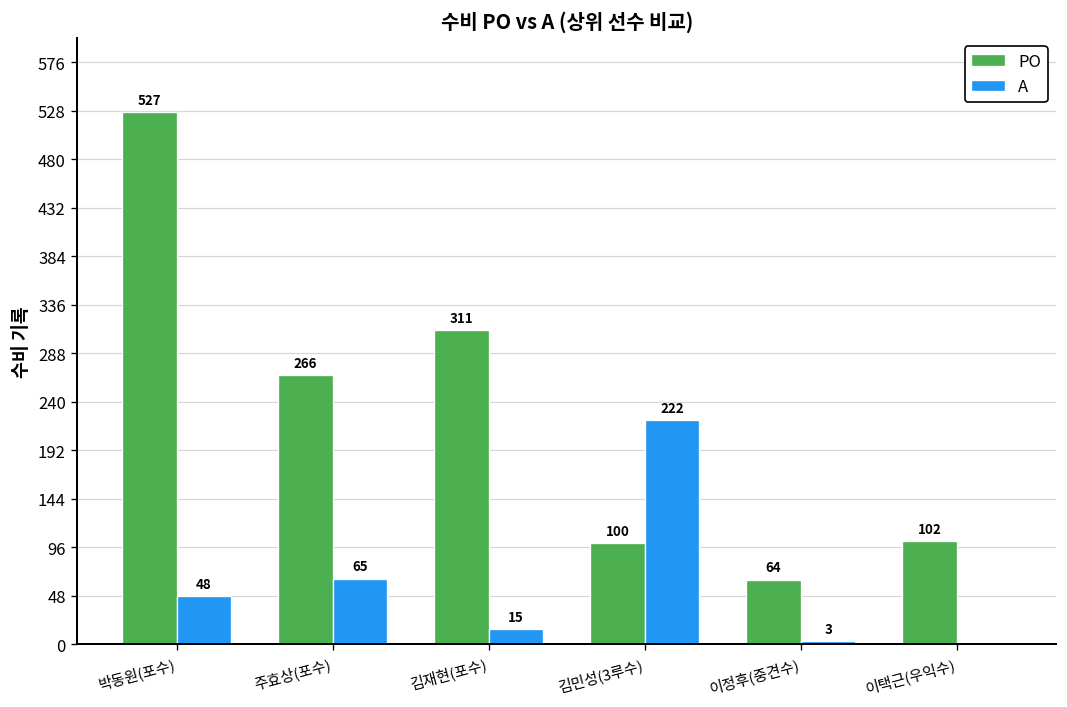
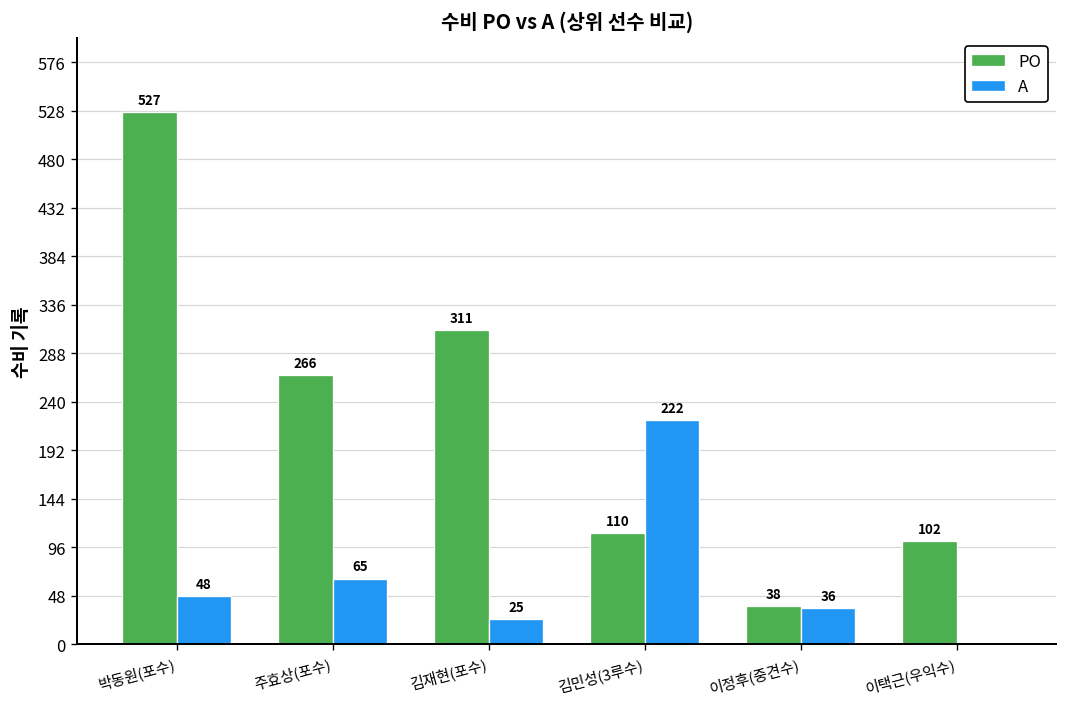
A, 김재현(포수): 15 -> 25
PO, 김민성(3루수): 100 -> 110
PO, 이정후(중견수): 64 -> 38
A, 이정후(중견수): 3 -> 36
